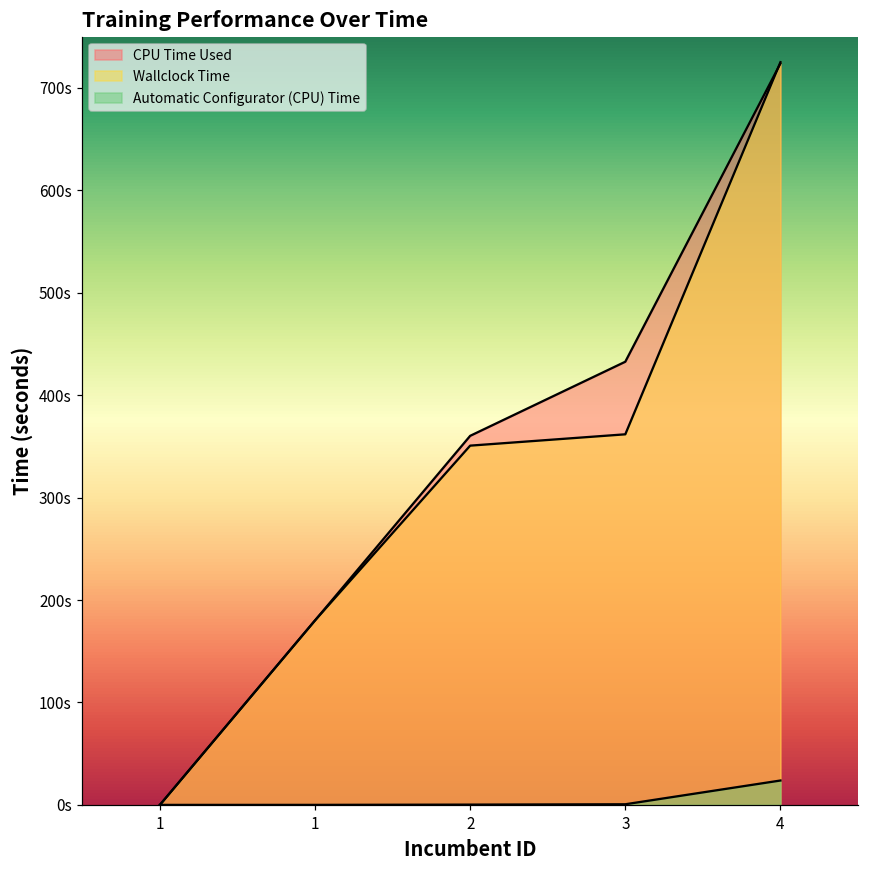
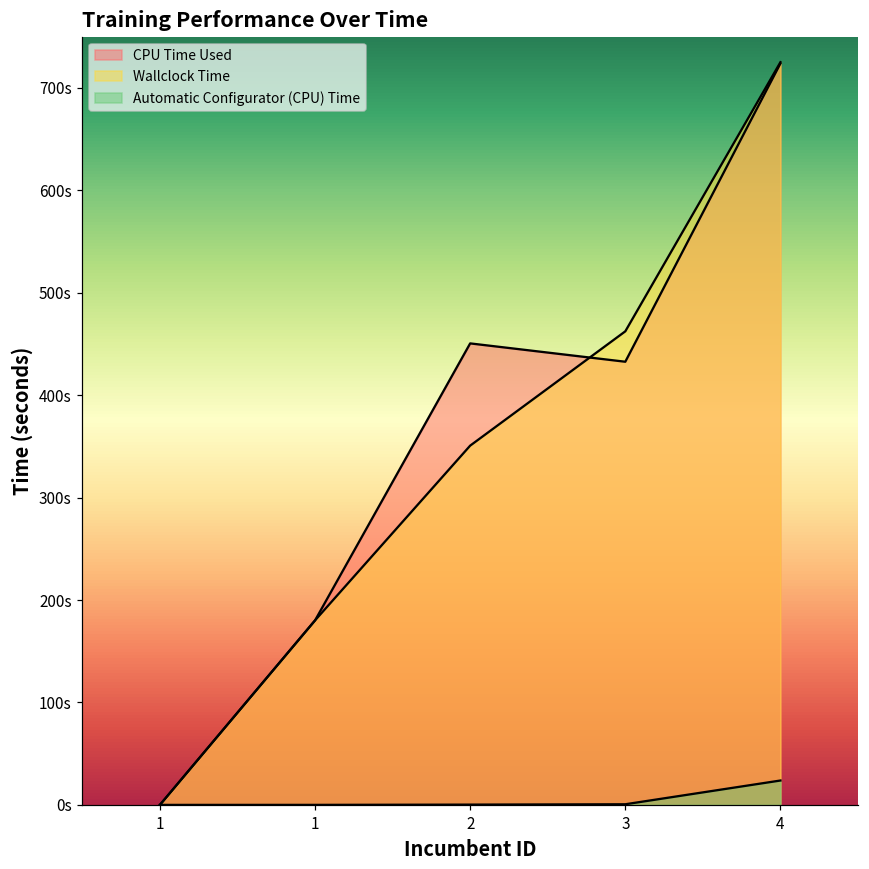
CPU Time Used, 2: 360s -> 450s
Wallclock Time, 3: 360s -> 460s
